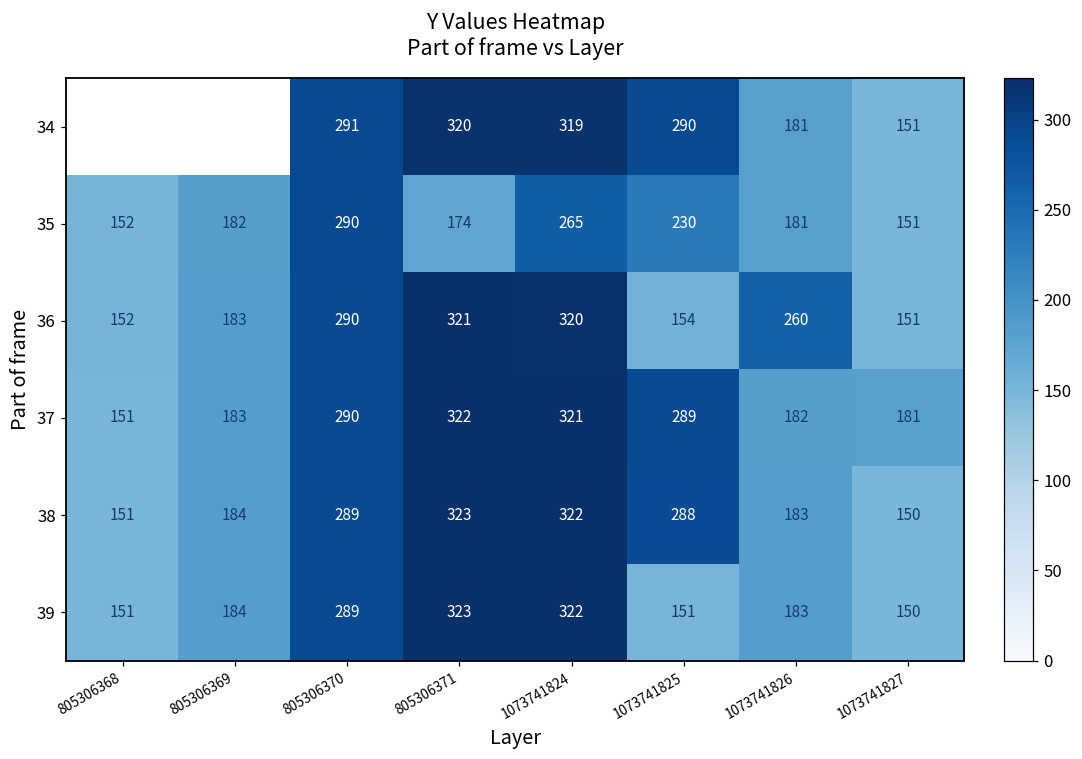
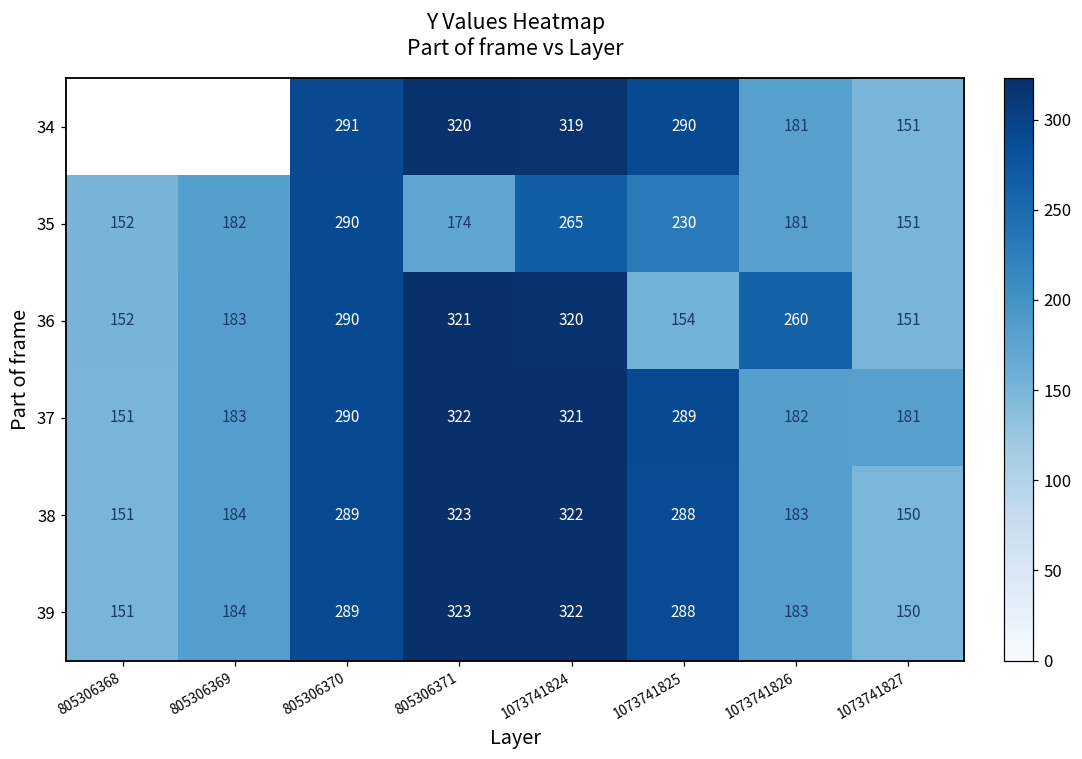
39, 1073741825: 151 -> 288
